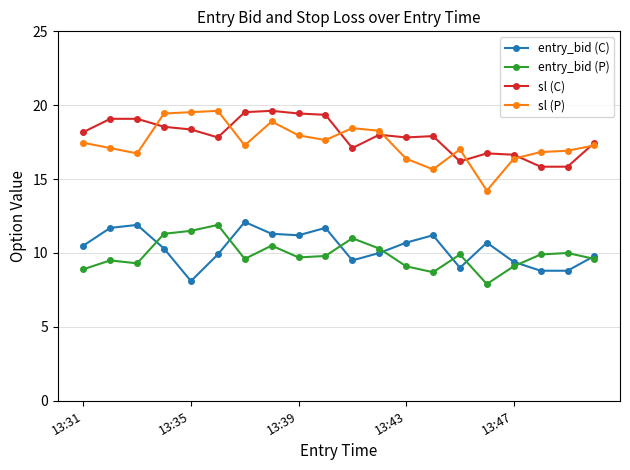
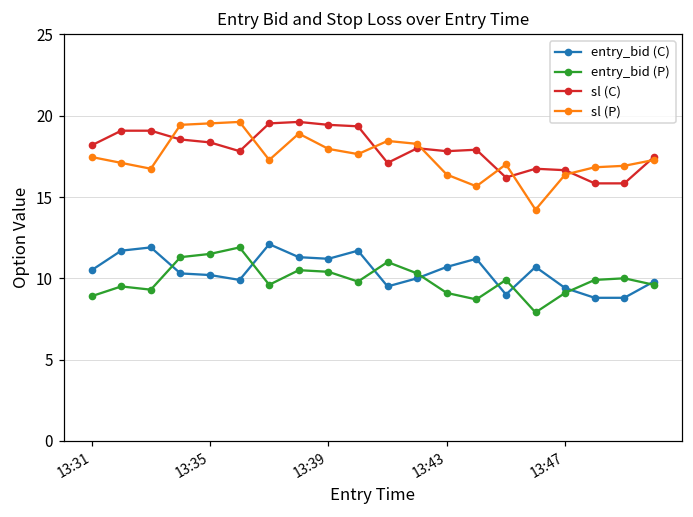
entry_bid (C), 13:35: 8.1 -> 10.2
entry_bid (P), 13:39: 9.7 -> 10.4
